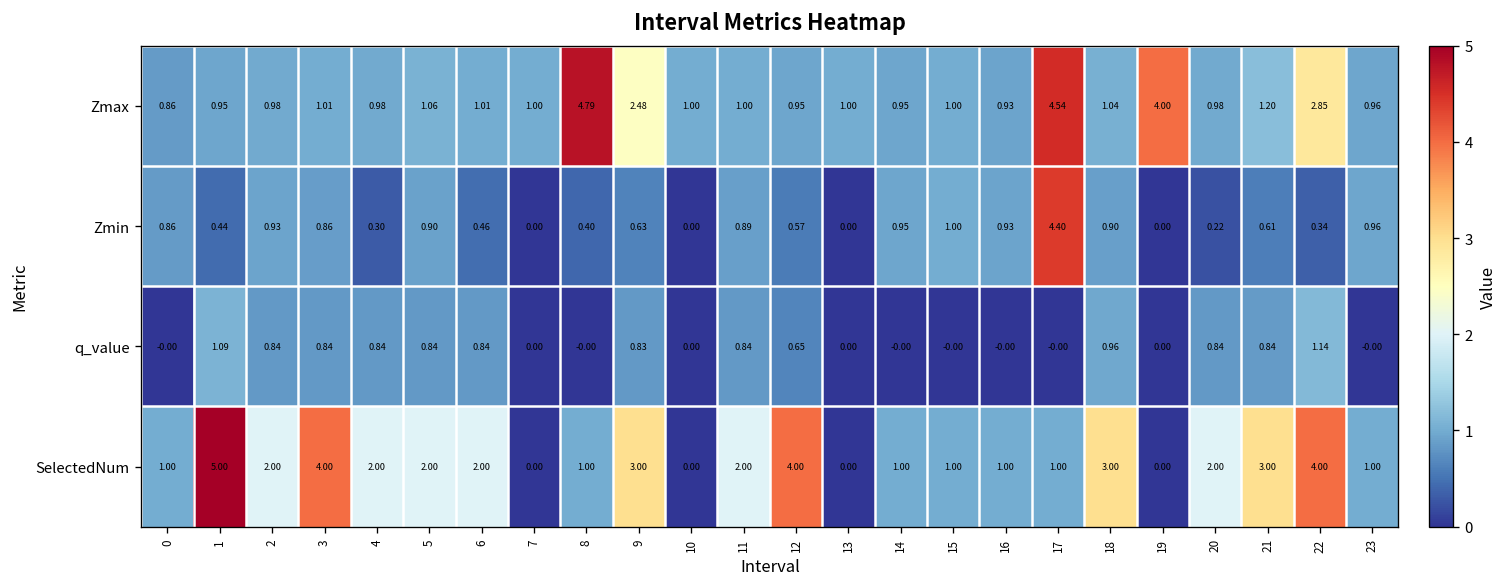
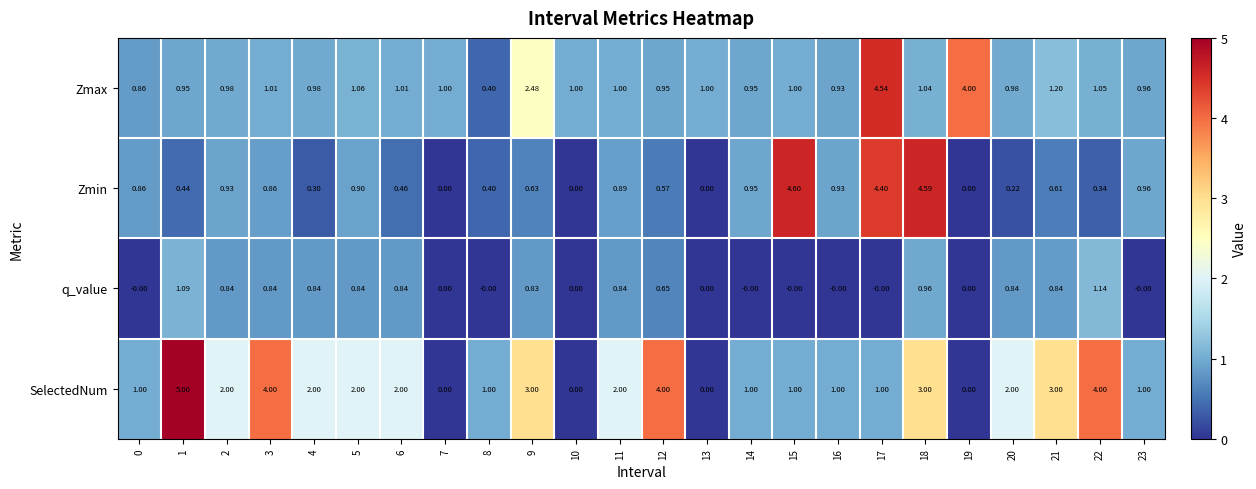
Zmax, 8: 4.79 -> 0.40
Zmax, 22: 2.85 -> 1.05
Zmin, 15: 1.00 -> 4.60
Zmin, 18: 0.90 -> 4.59
